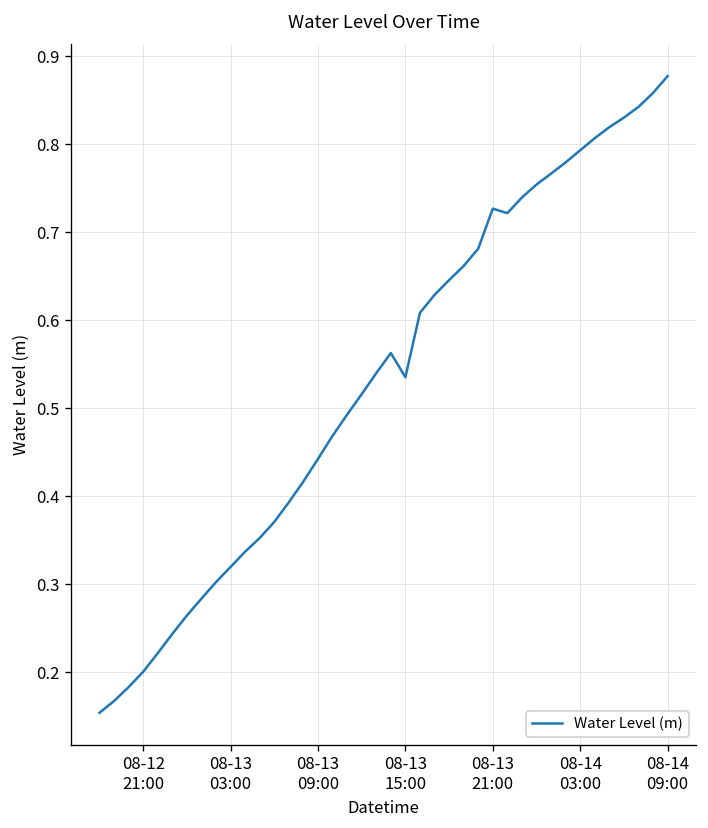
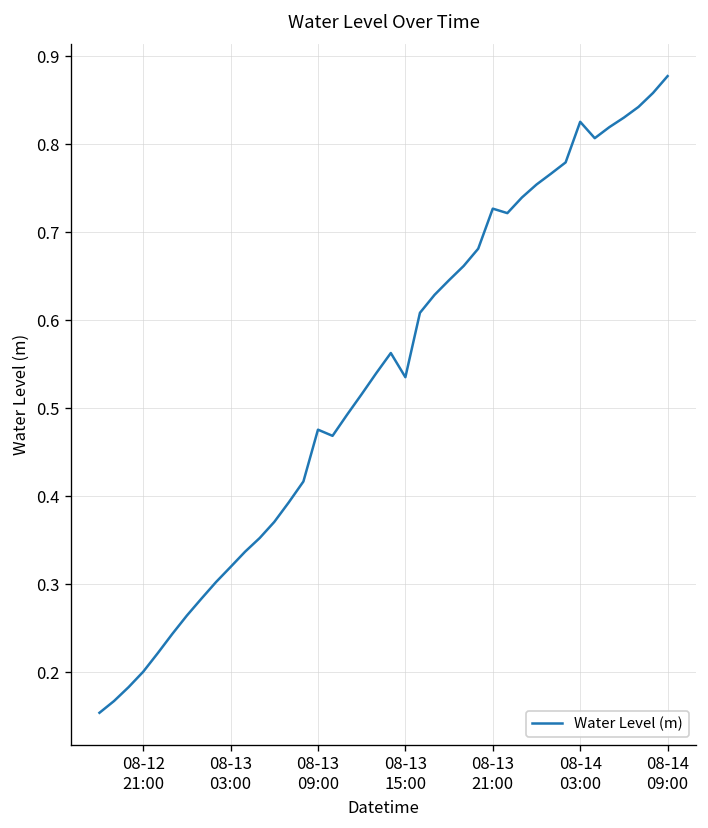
08-13 09:00: 0.44 -> 0.48
08-14 03:00: 0.79 -> 0.83
